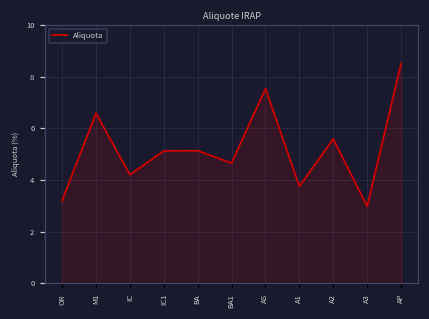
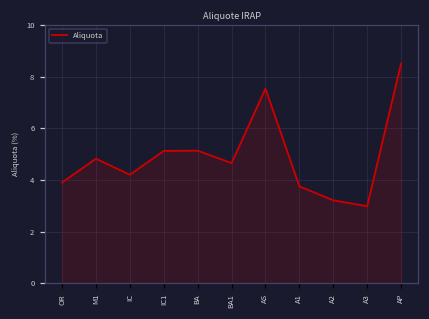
OR: 3.2 -> 3.9
M1: 6.6 -> 4.8
A2: 5.6 -> 3.2
